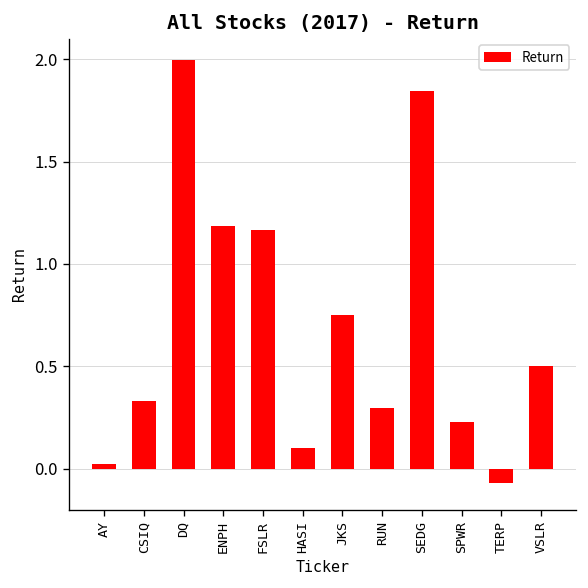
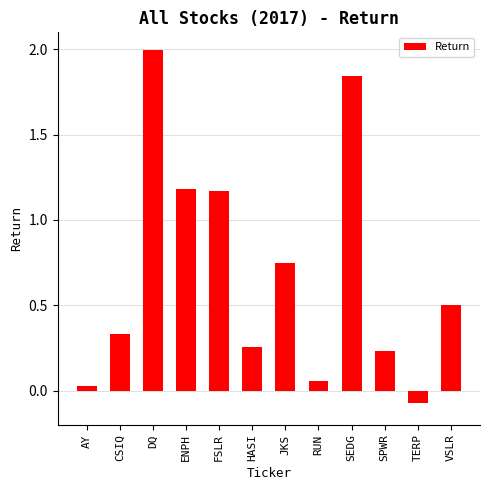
HASI: 0.10 -> 0.26
RUN: 0.30 -> 0.06
